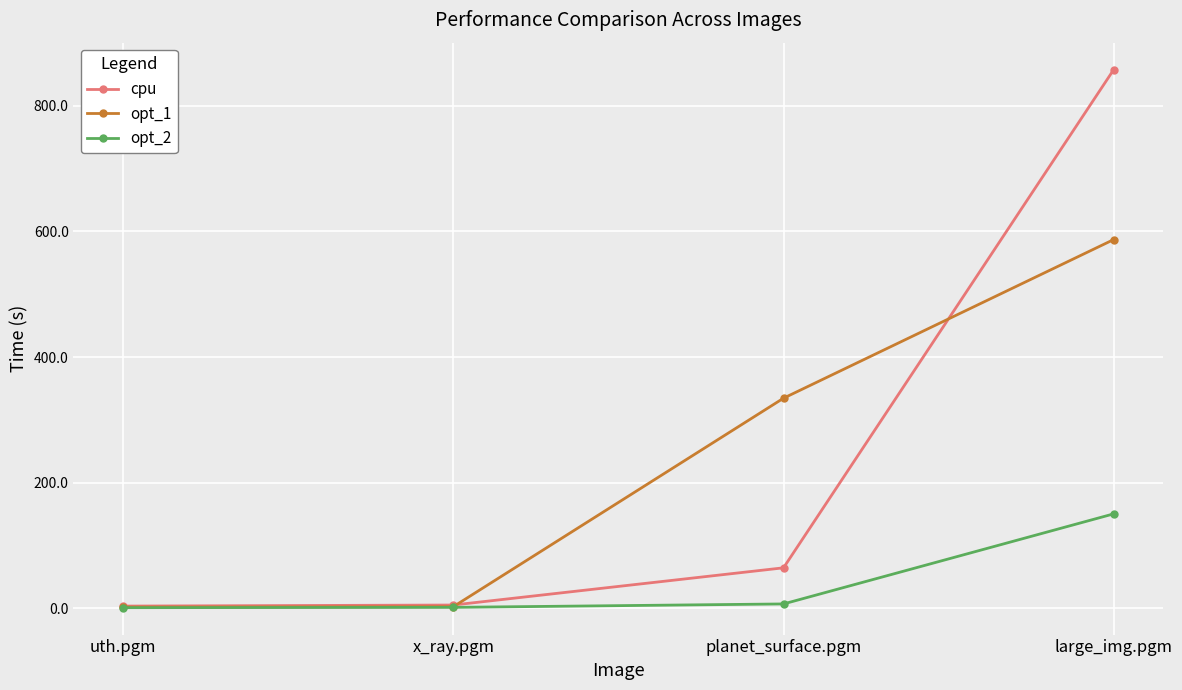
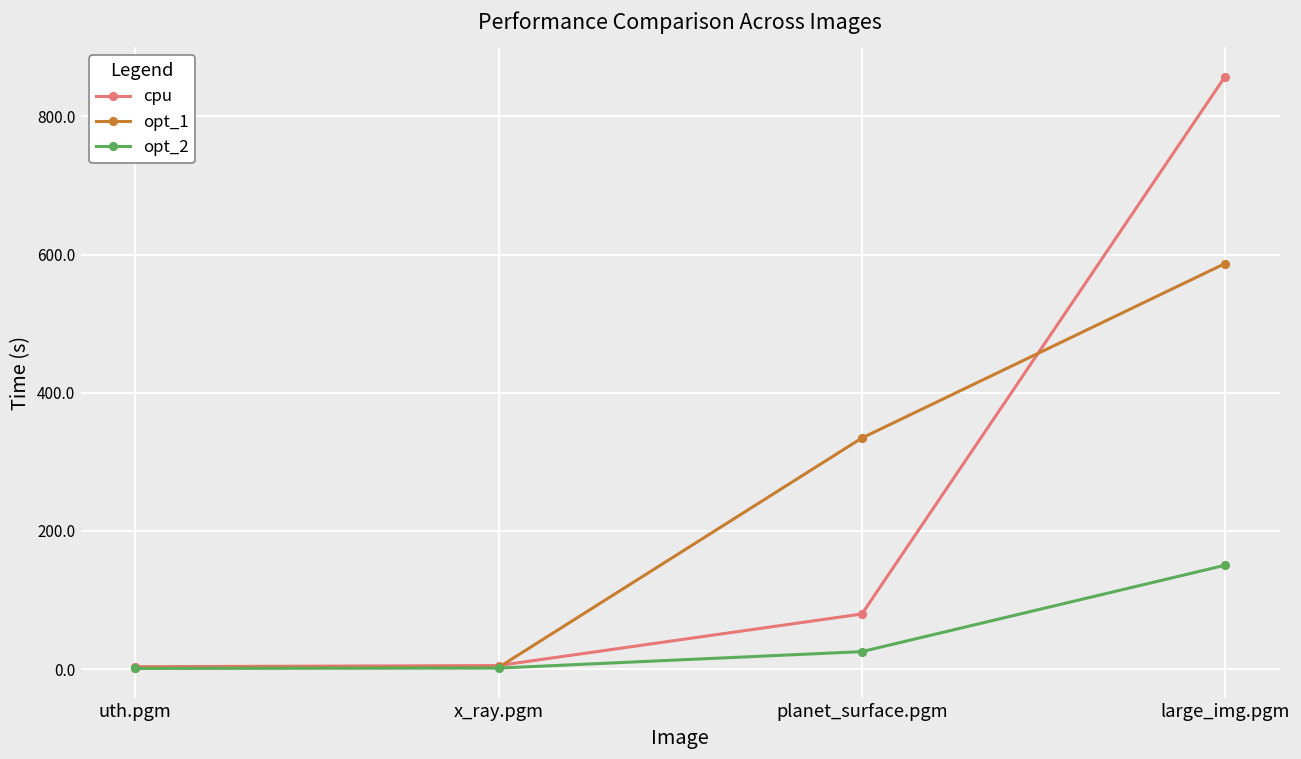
cpu, planet_surface.pgm: 60 -> 80
opt_2, planet_surface.pgm: 10 -> 30
